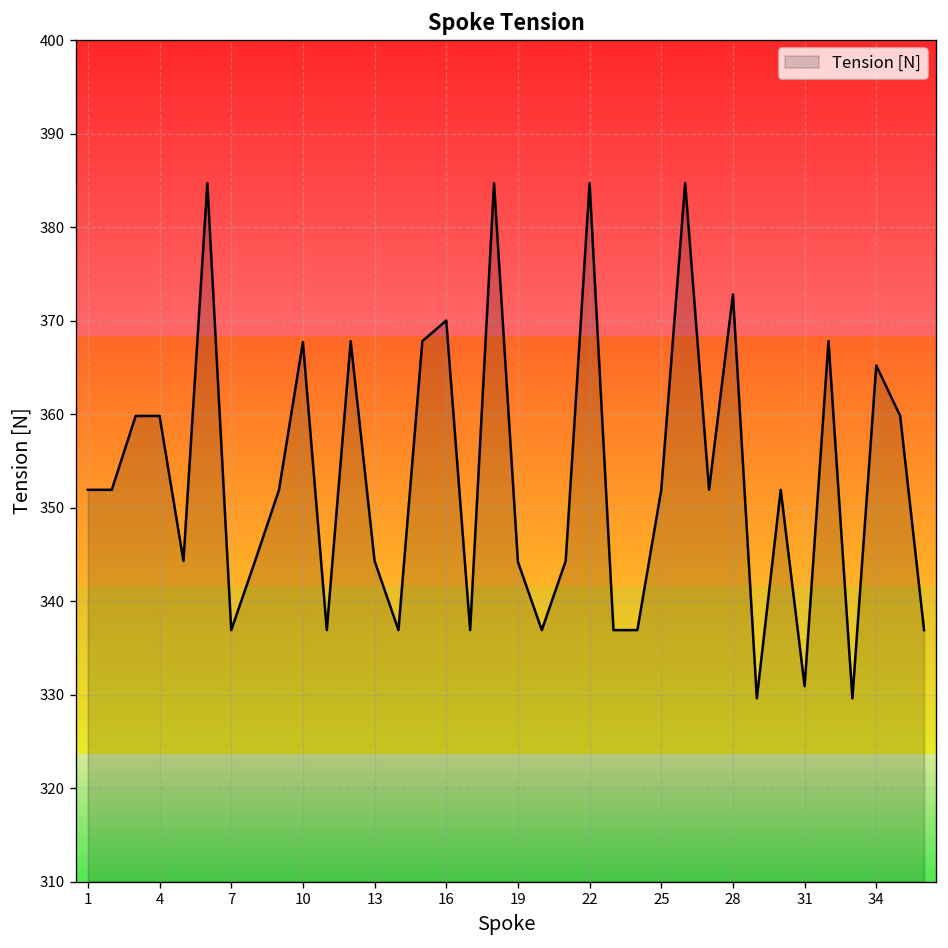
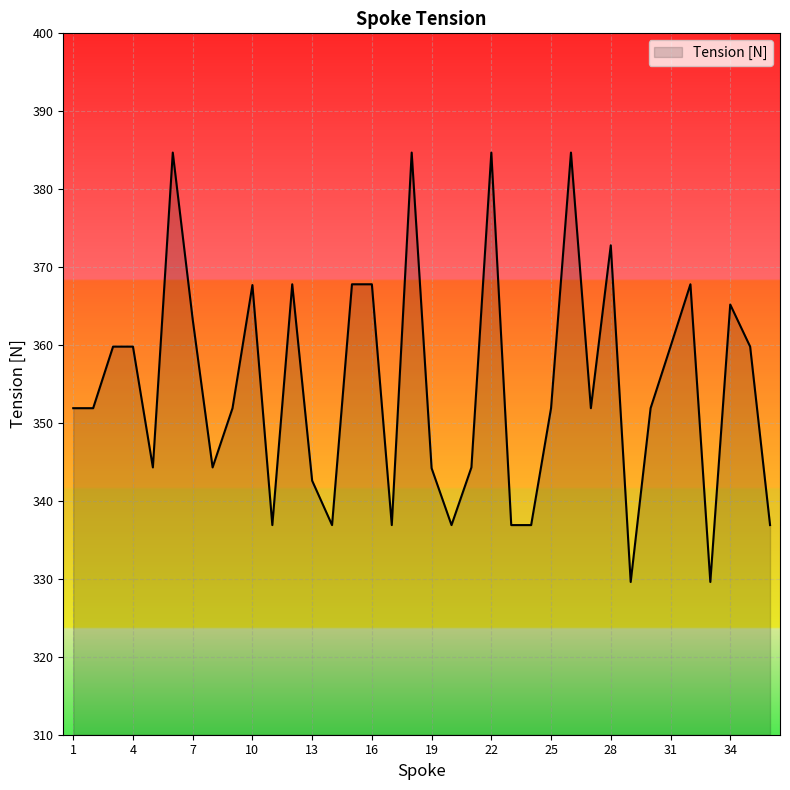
7: 337 -> 363
13: 344 -> 343
16: 370 -> 368
31: 331 -> 360
